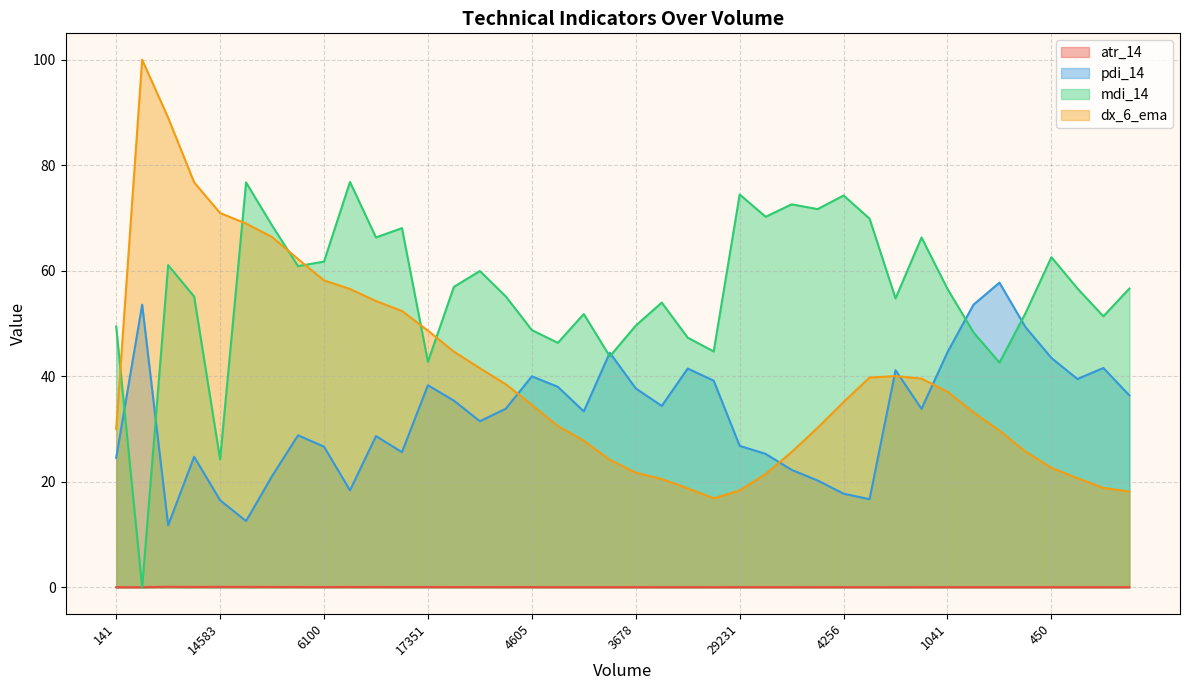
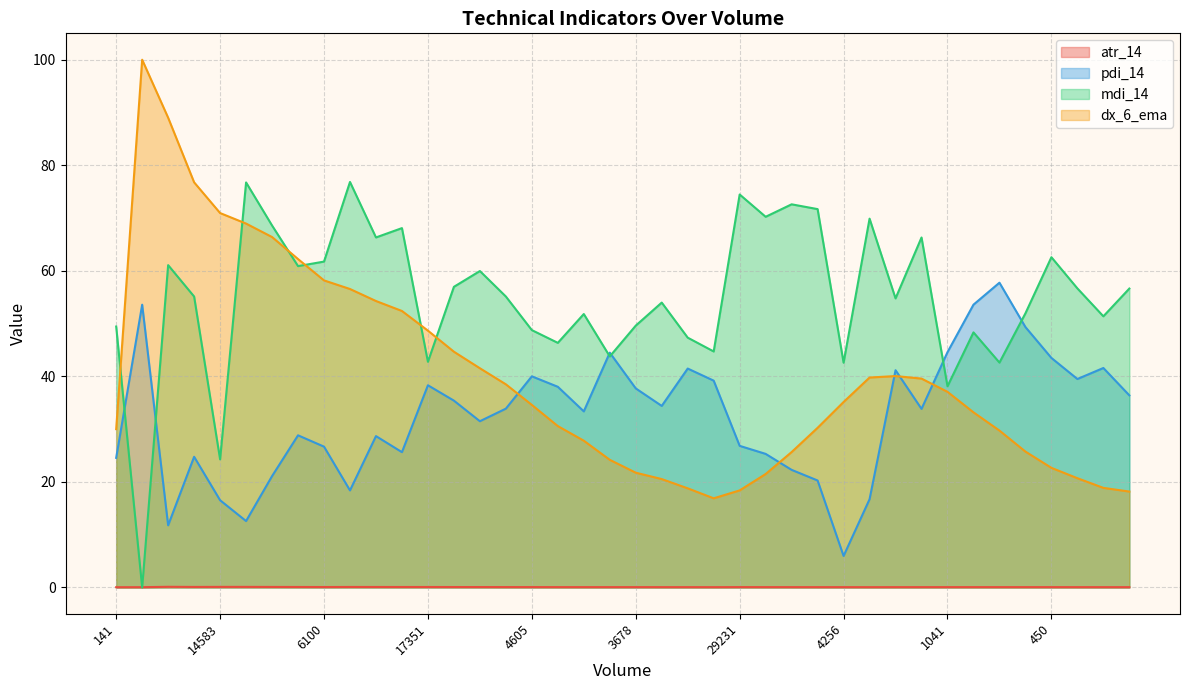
pdi_14, 4256: 18 -> 6
mdi_14, 4256: 74 -> 43
mdi_14, 1041: 57 -> 38
